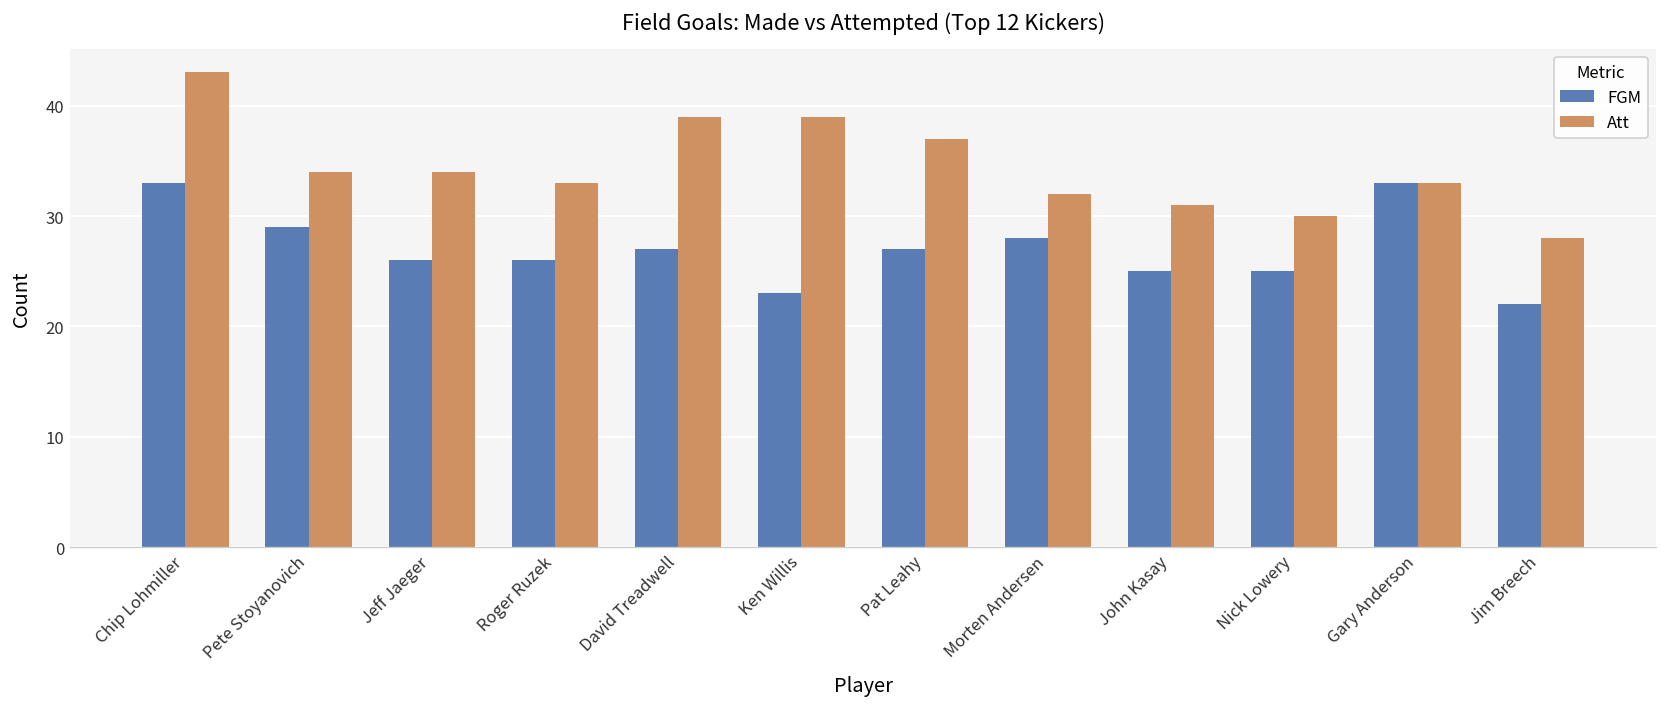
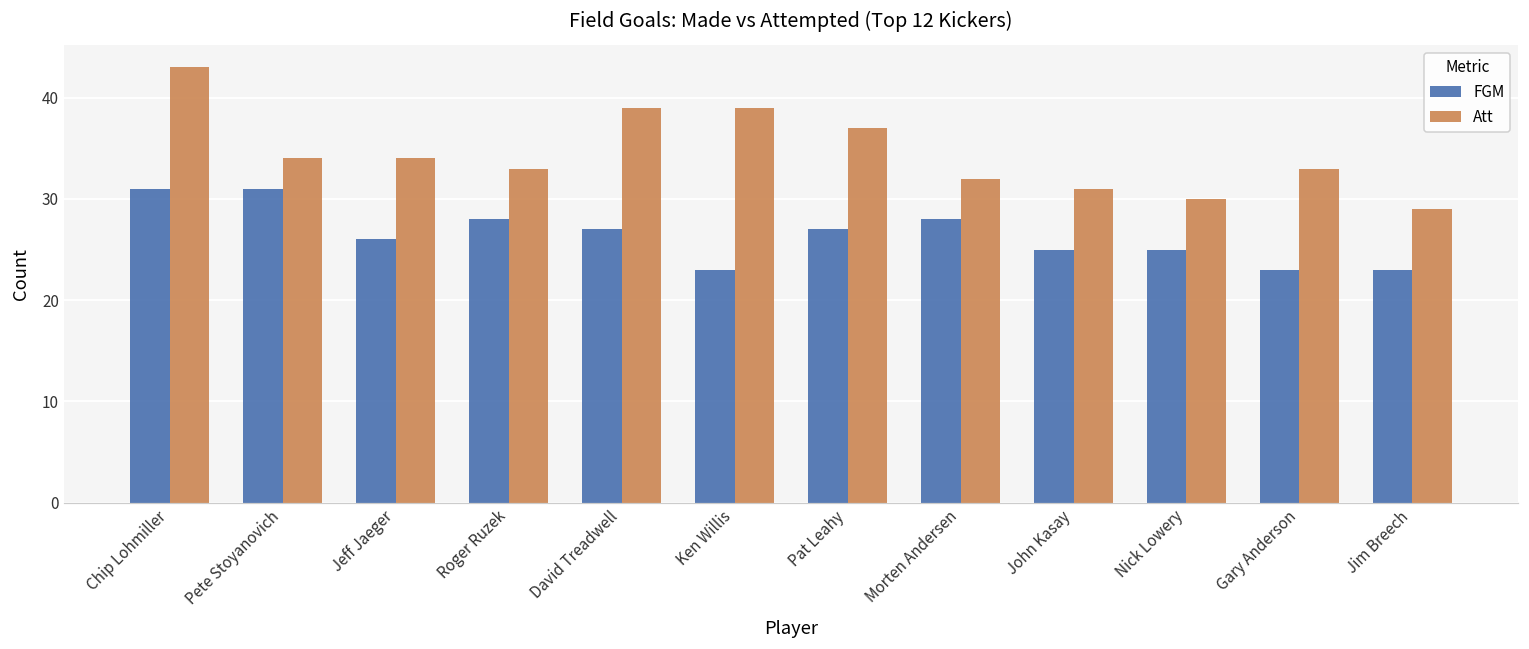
FGM, Chip Lohmiller: 33 -> 31
FGM, Pete Stoyanovich: 29 -> 31
FGM, Roger Ruzek: 26 -> 28
FGM, Gary Anderson: 33 -> 23
FGM, Jim Breech: 22 -> 23
Att, Jim Breech: 28 -> 29
